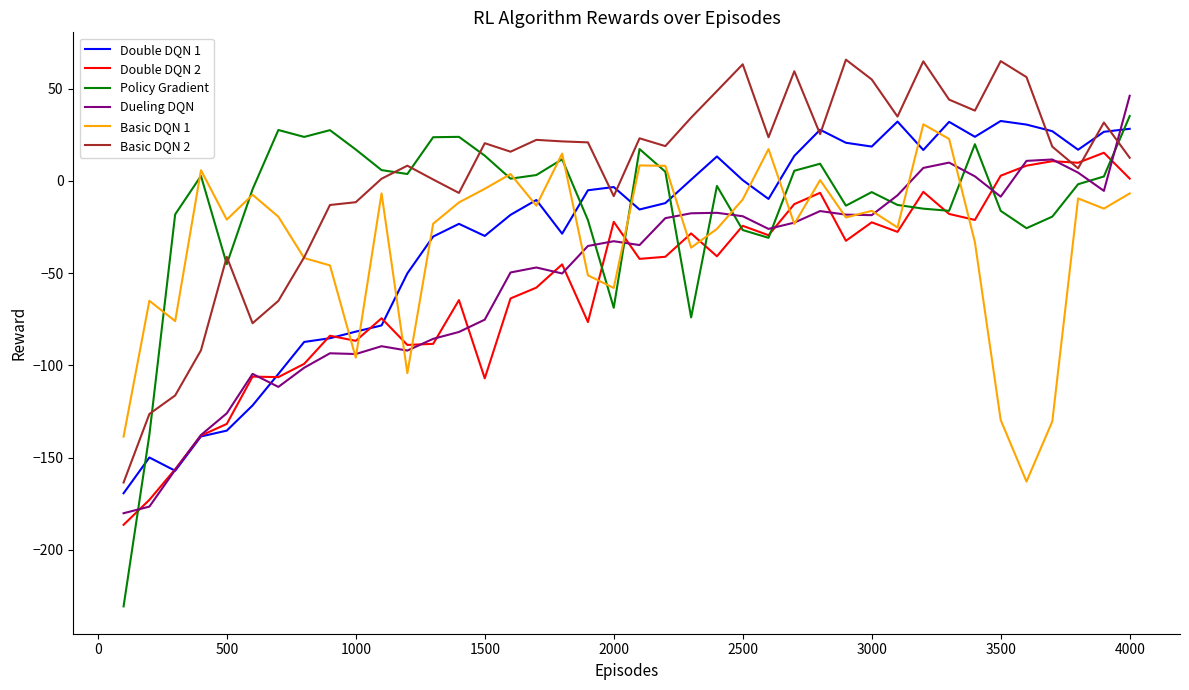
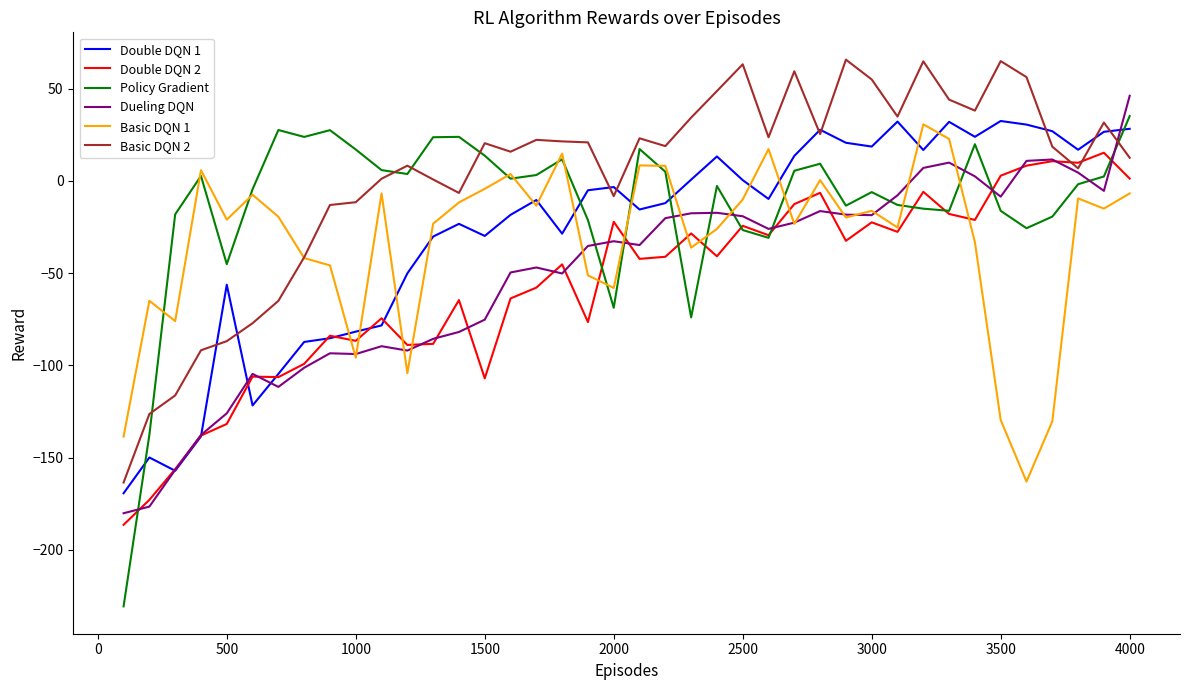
Double DQN 1, 500: -135 -> -56
Basic DQN 2, 500: -41 -> -87
